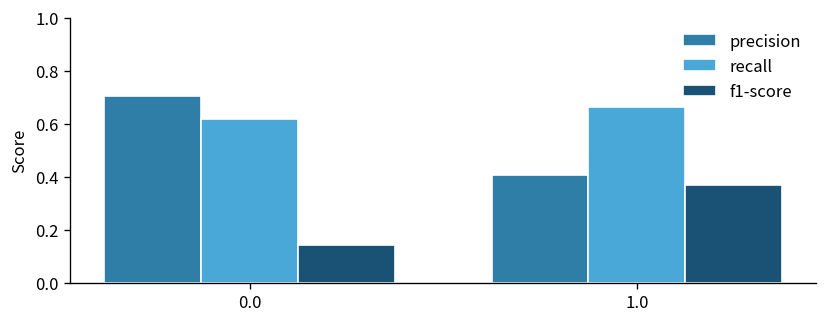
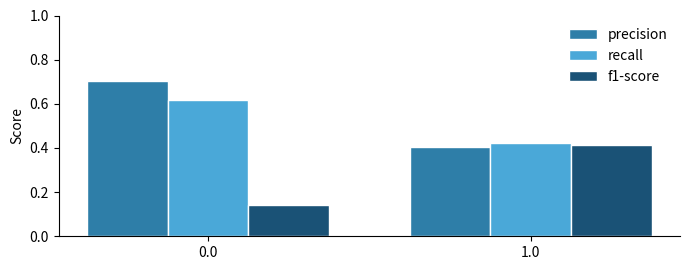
recall, 1.0: 0.66 -> 0.42
f1-score, 1.0: 0.37 -> 0.41
